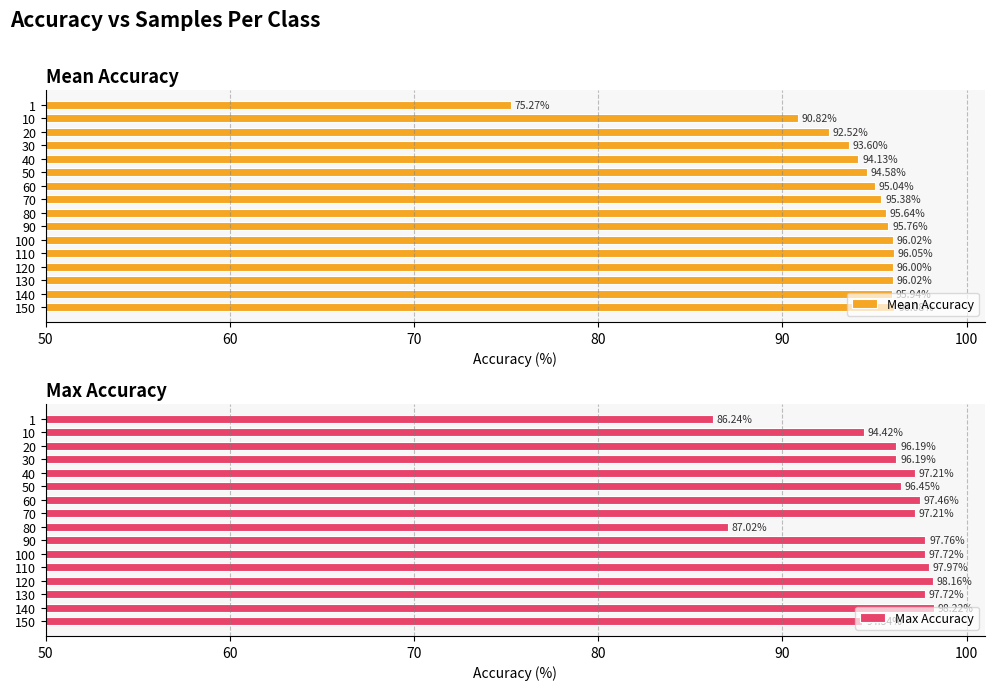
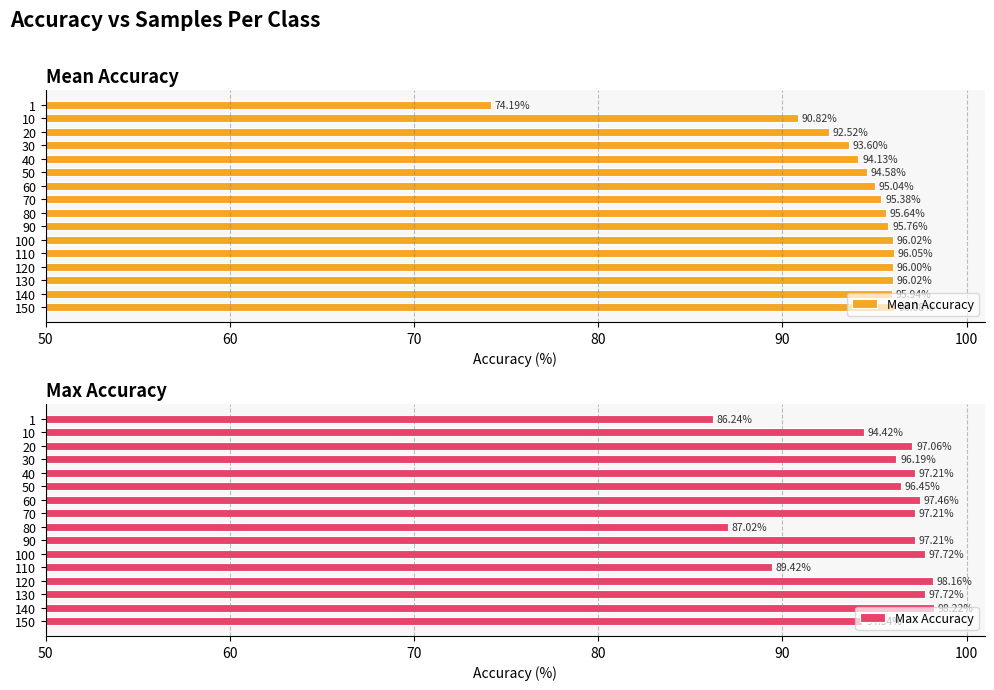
Mean Accuracy, 1: 75.27% -> 74.19%
Max Accuracy, 20: 96.19% -> 97.06%
Max Accuracy, 90: 97.76% -> 97.21%
Max Accuracy, 110: 97.97% -> 89.42%
